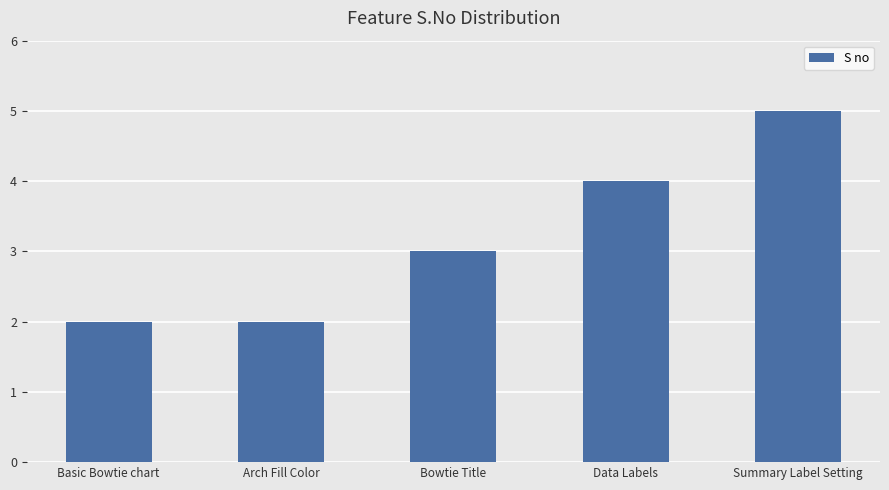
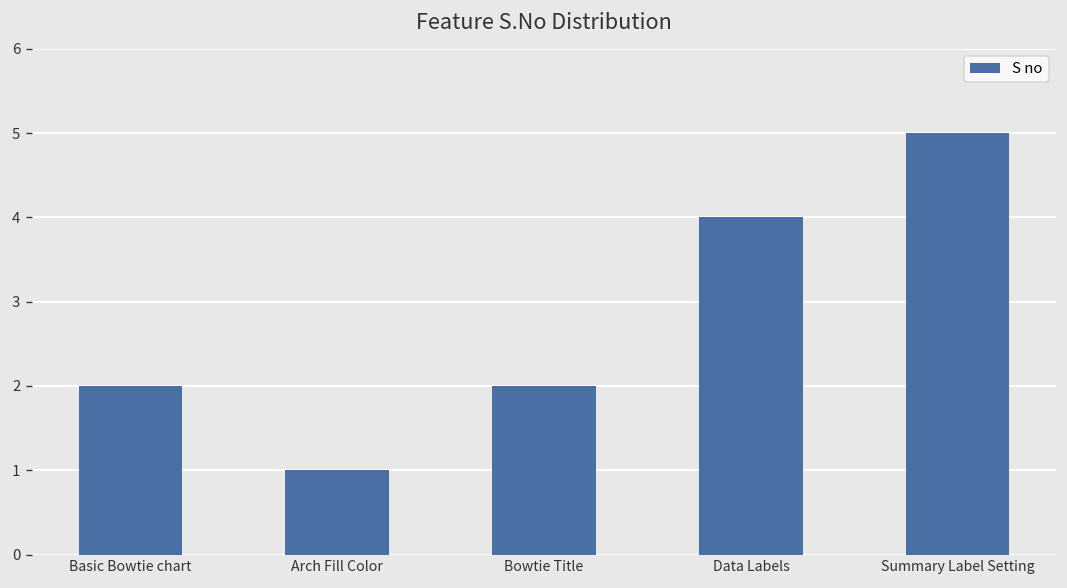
Arch Fill Color: 2 -> 1
Bowtie Title: 3 -> 2
